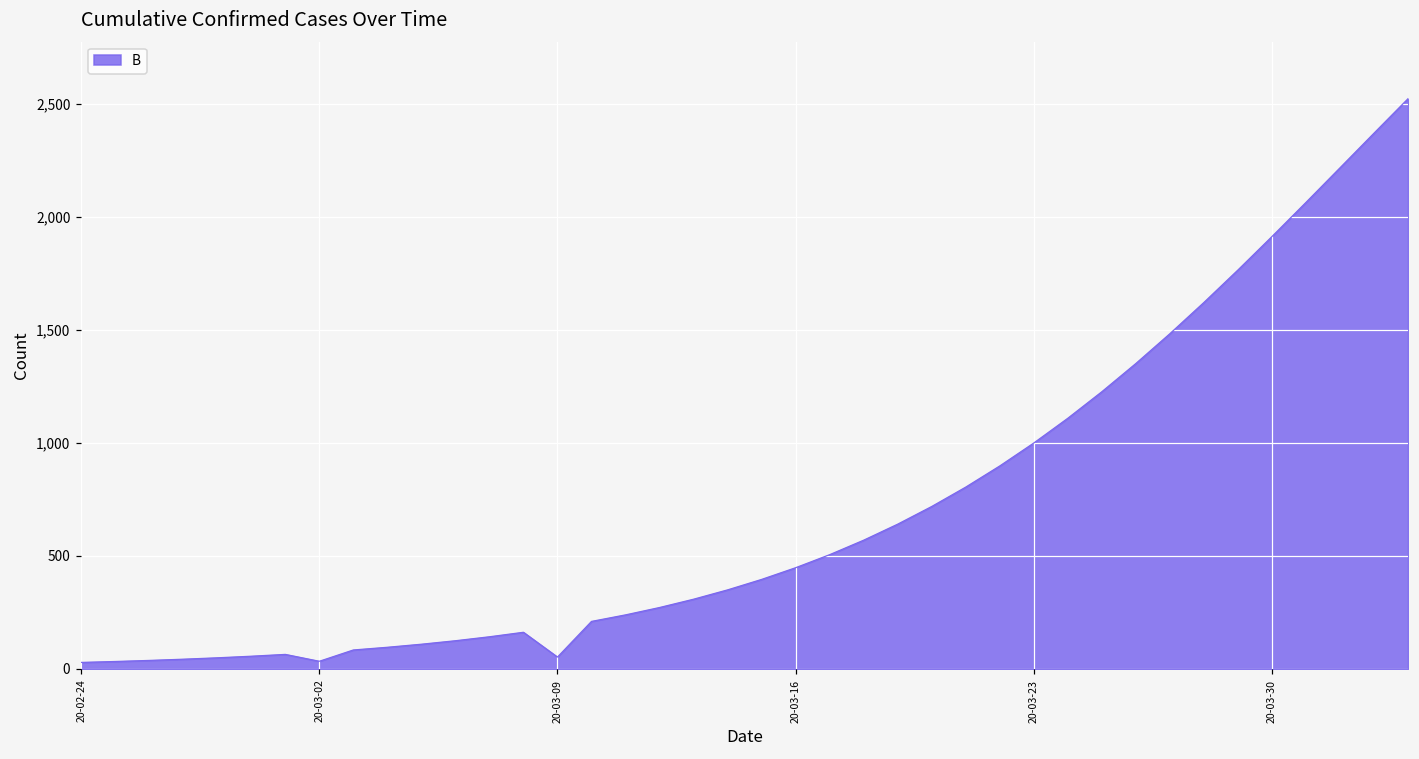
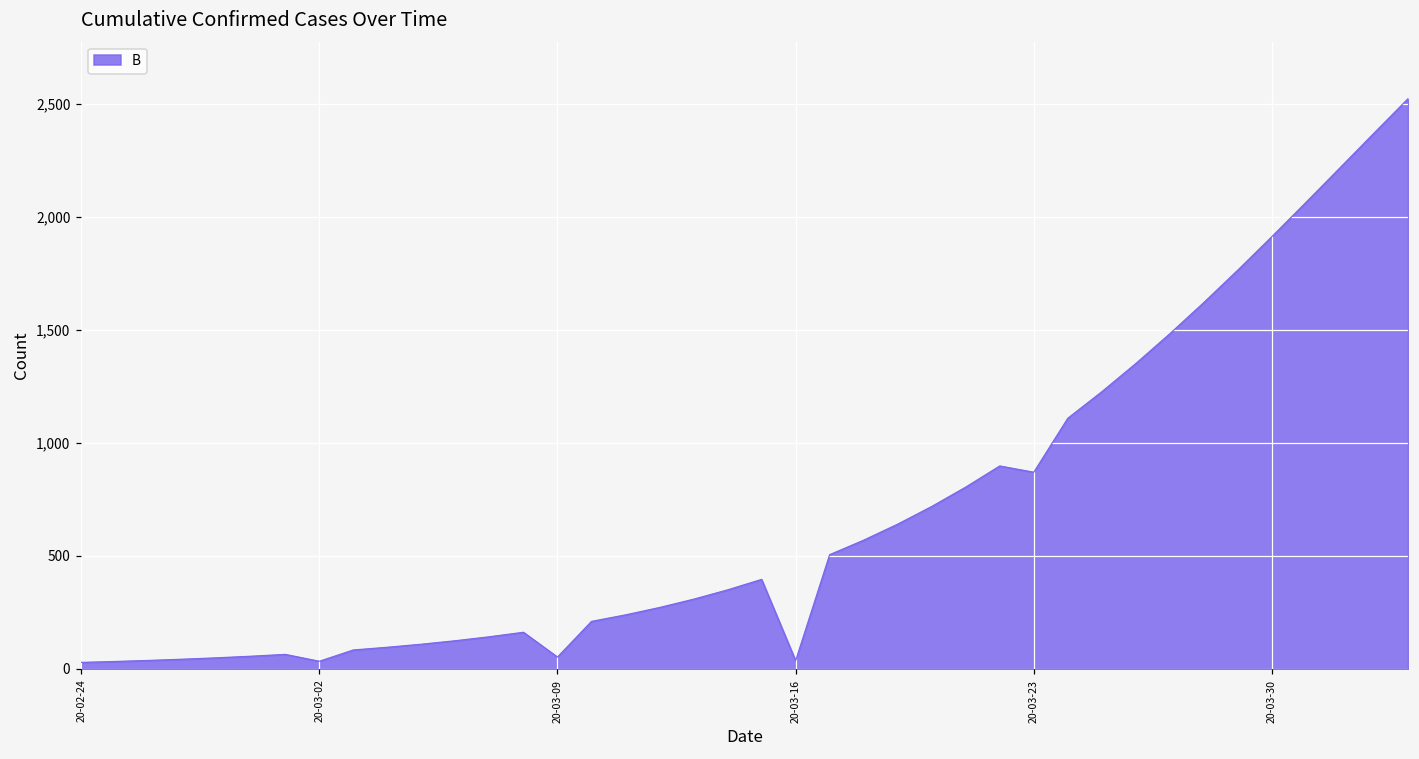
20-03-16: 450 -> 40
20-03-23: 1,000 -> 870
